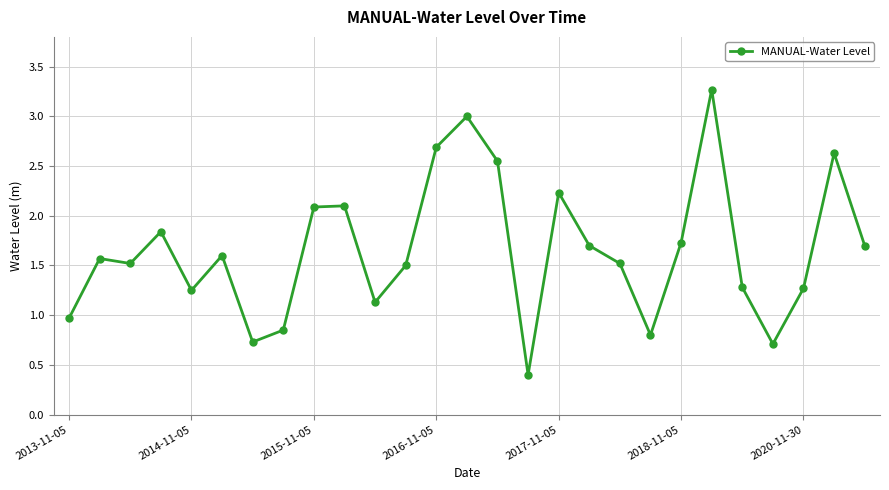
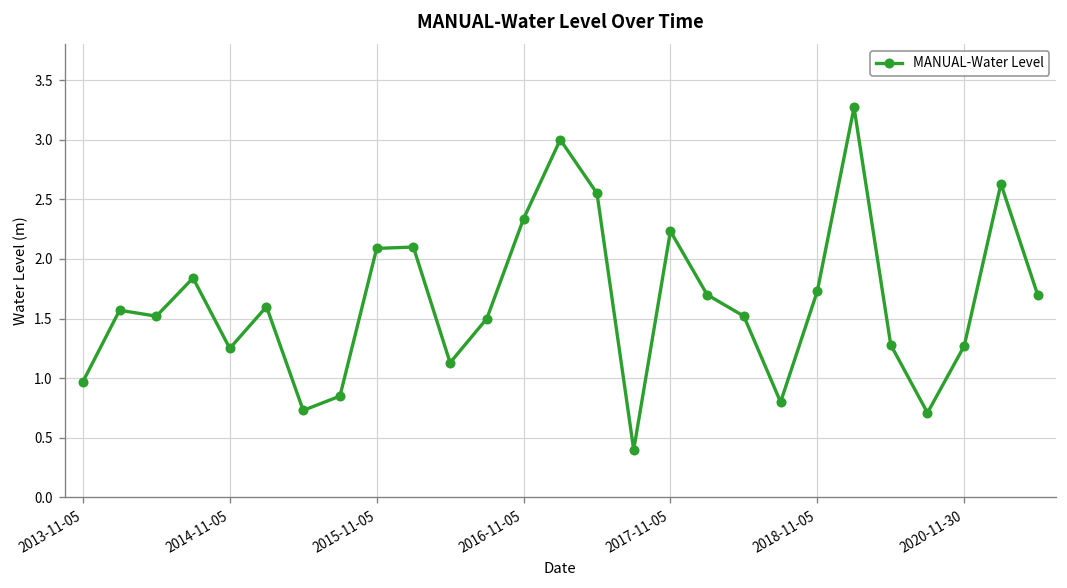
2016-11-05: 2.7 -> 2.3
